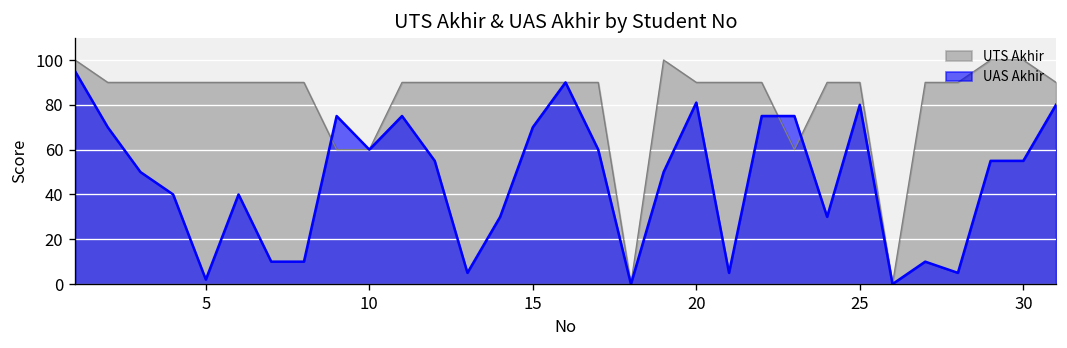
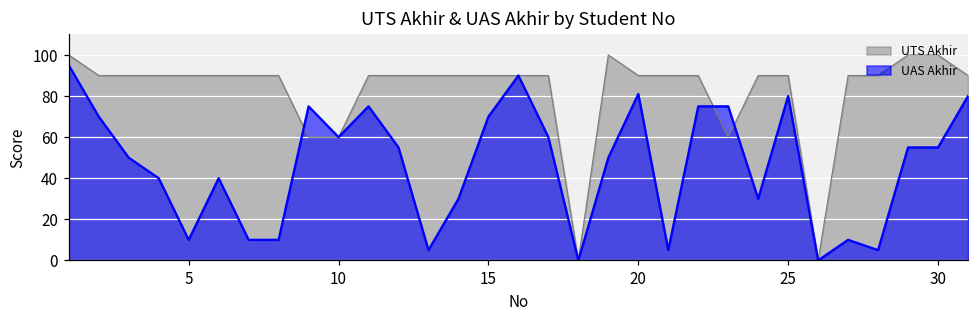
UAS Akhir, 5: 2 -> 10
